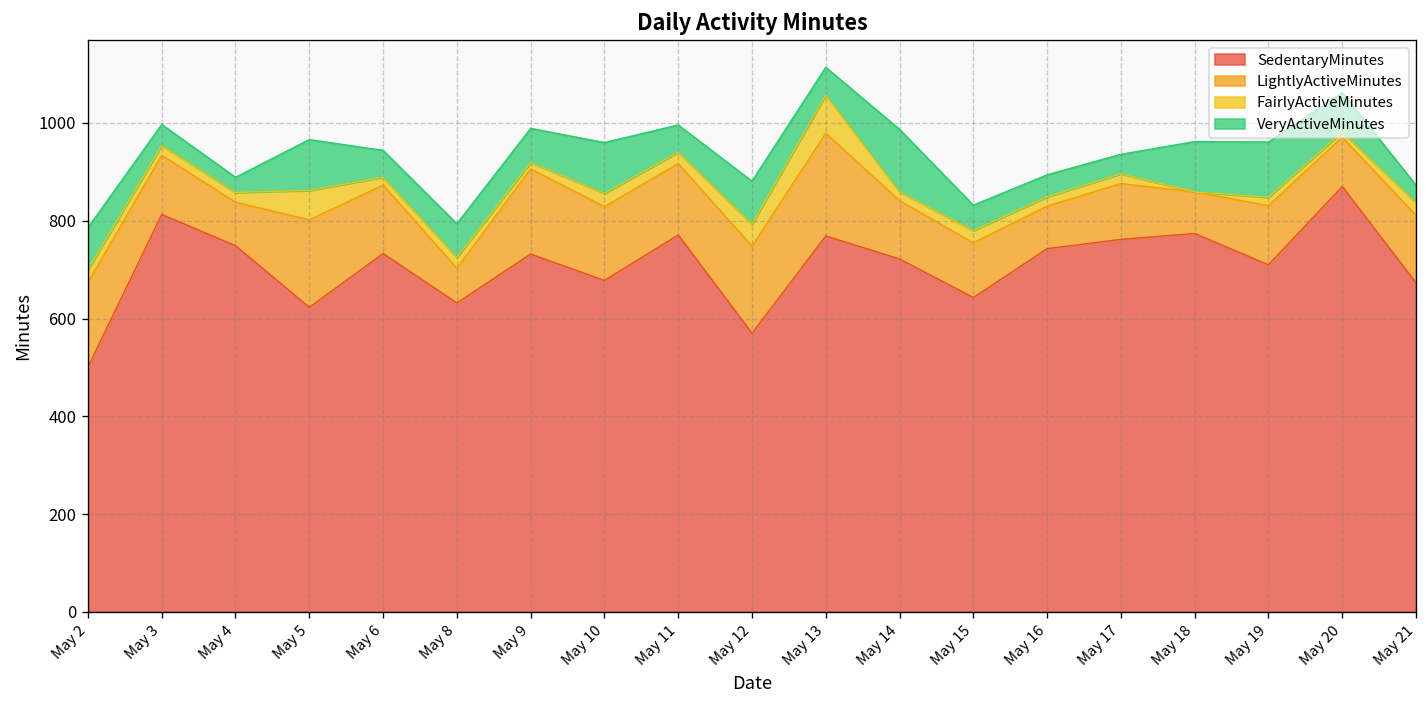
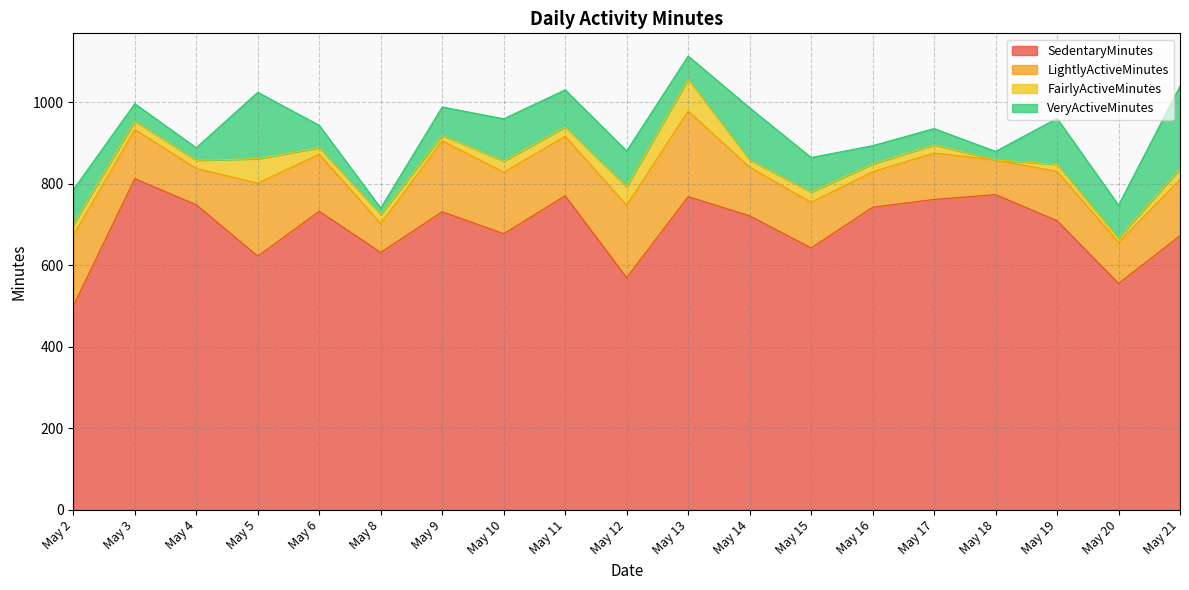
VeryActiveMinutes, May 5: 100 -> 160
VeryActiveMinutes, May 8: 70 -> 20
VeryActiveMinutes, May 11: 60 -> 90
VeryActiveMinutes, May 15: 50 -> 90
VeryActiveMinutes, May 18: 100 -> 20
SedentaryMinutes, May 20: 870 -> 560
VeryActiveMinutes, May 21: 40 -> 200
